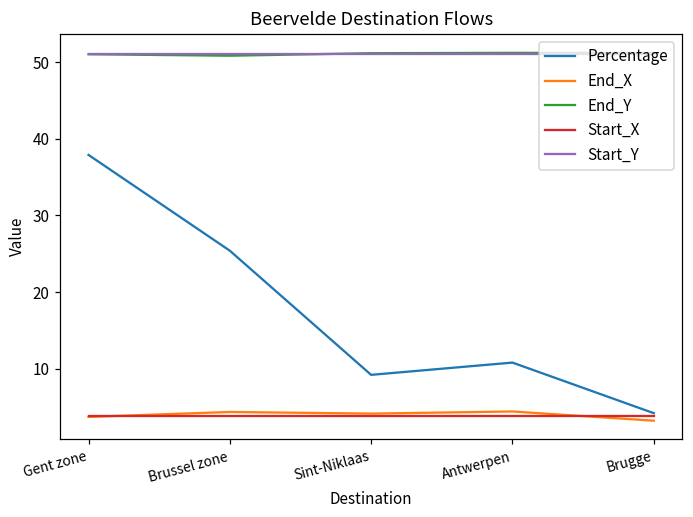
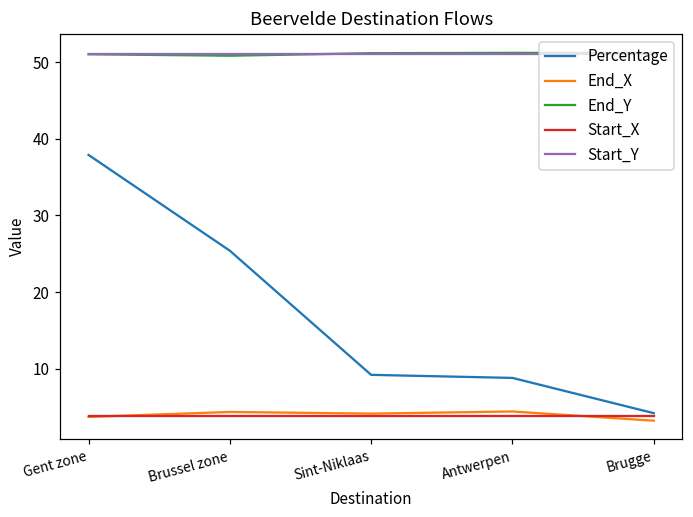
Percentage, Antwerpen: 11 -> 9
